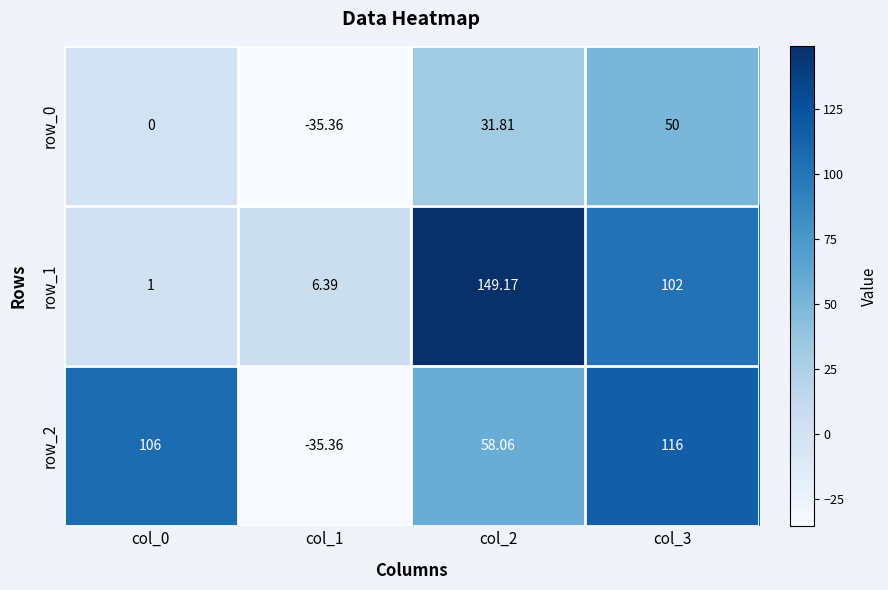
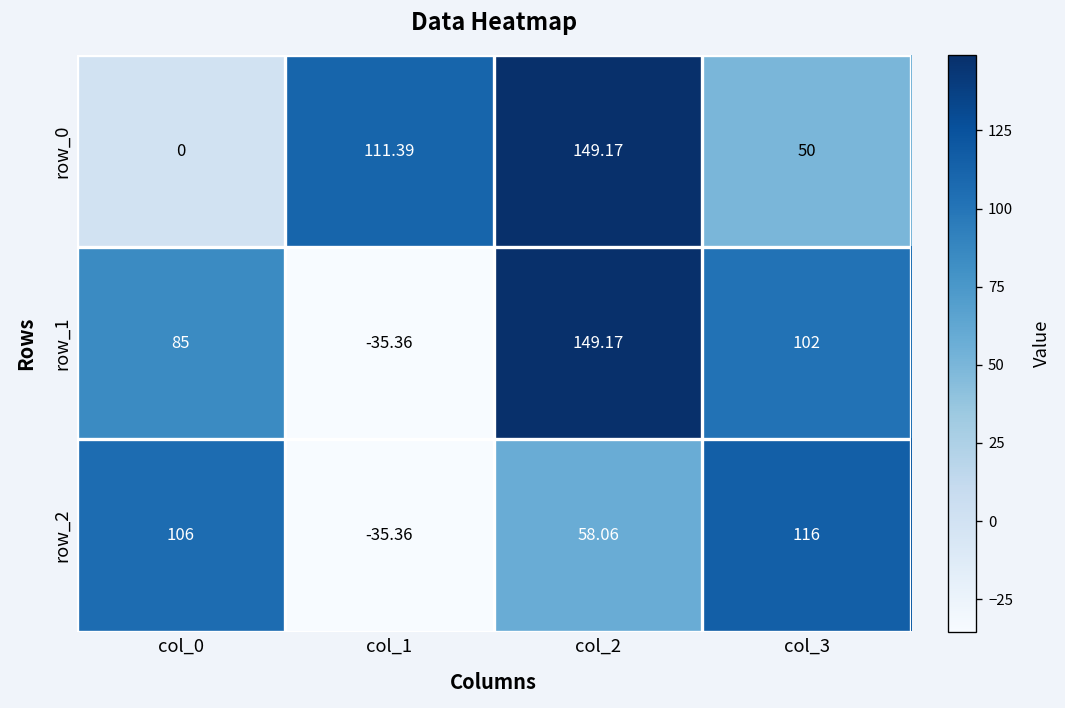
row_0, col_1: -35.36 -> 111.39
row_0, col_2: 31.81 -> 149.17
row_1, col_0: 1 -> 85
row_1, col_1: 6.39 -> -35.36
